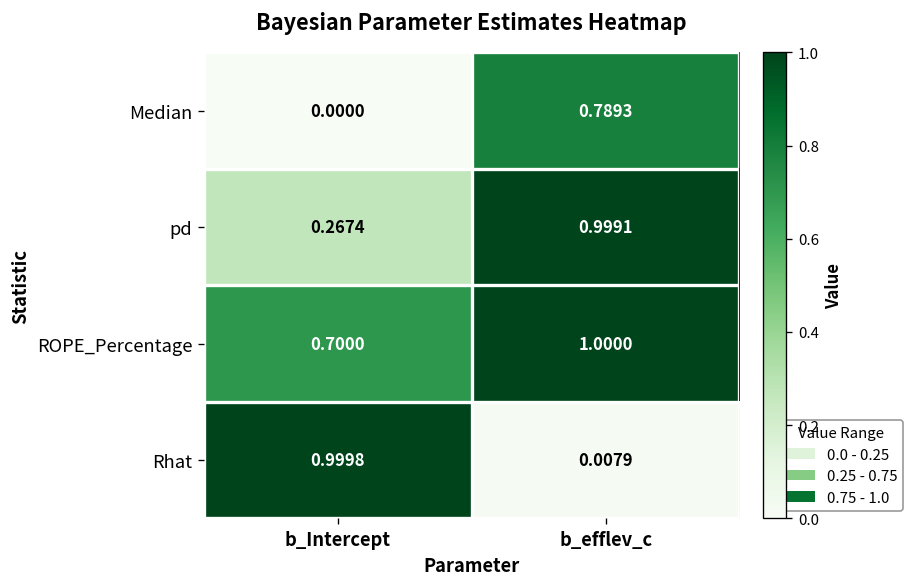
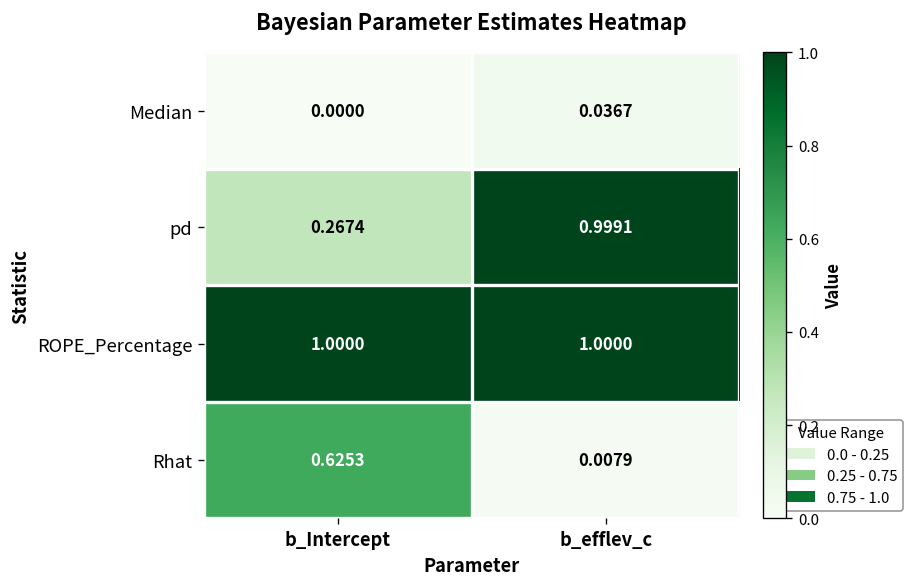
Median, b_efflev_c: 0.7893 -> 0.0367
ROPE_Percentage, b_Intercept: 0.7000 -> 1.0000
Rhat, b_Intercept: 0.9998 -> 0.6253
